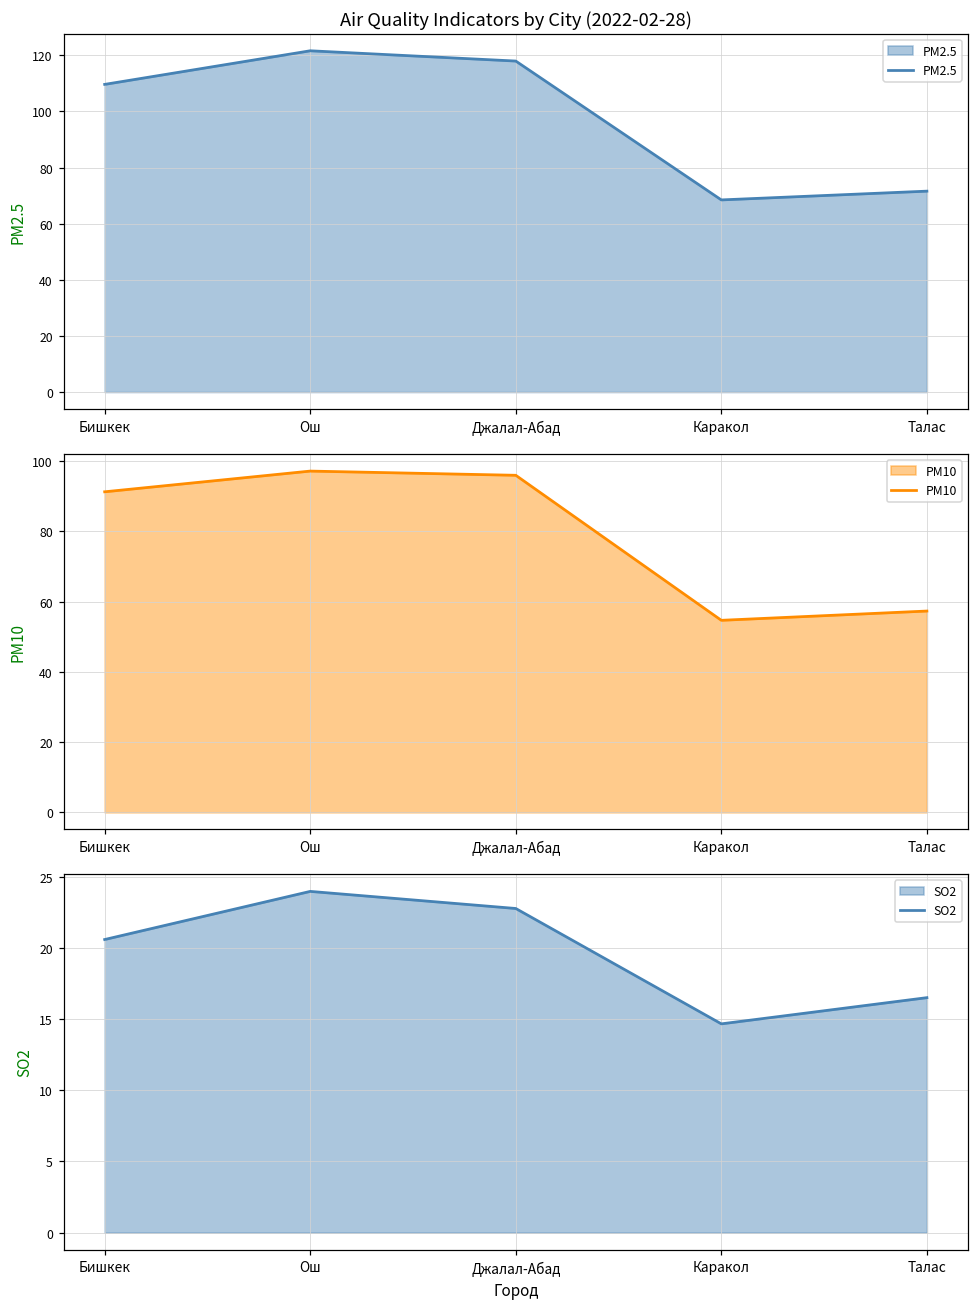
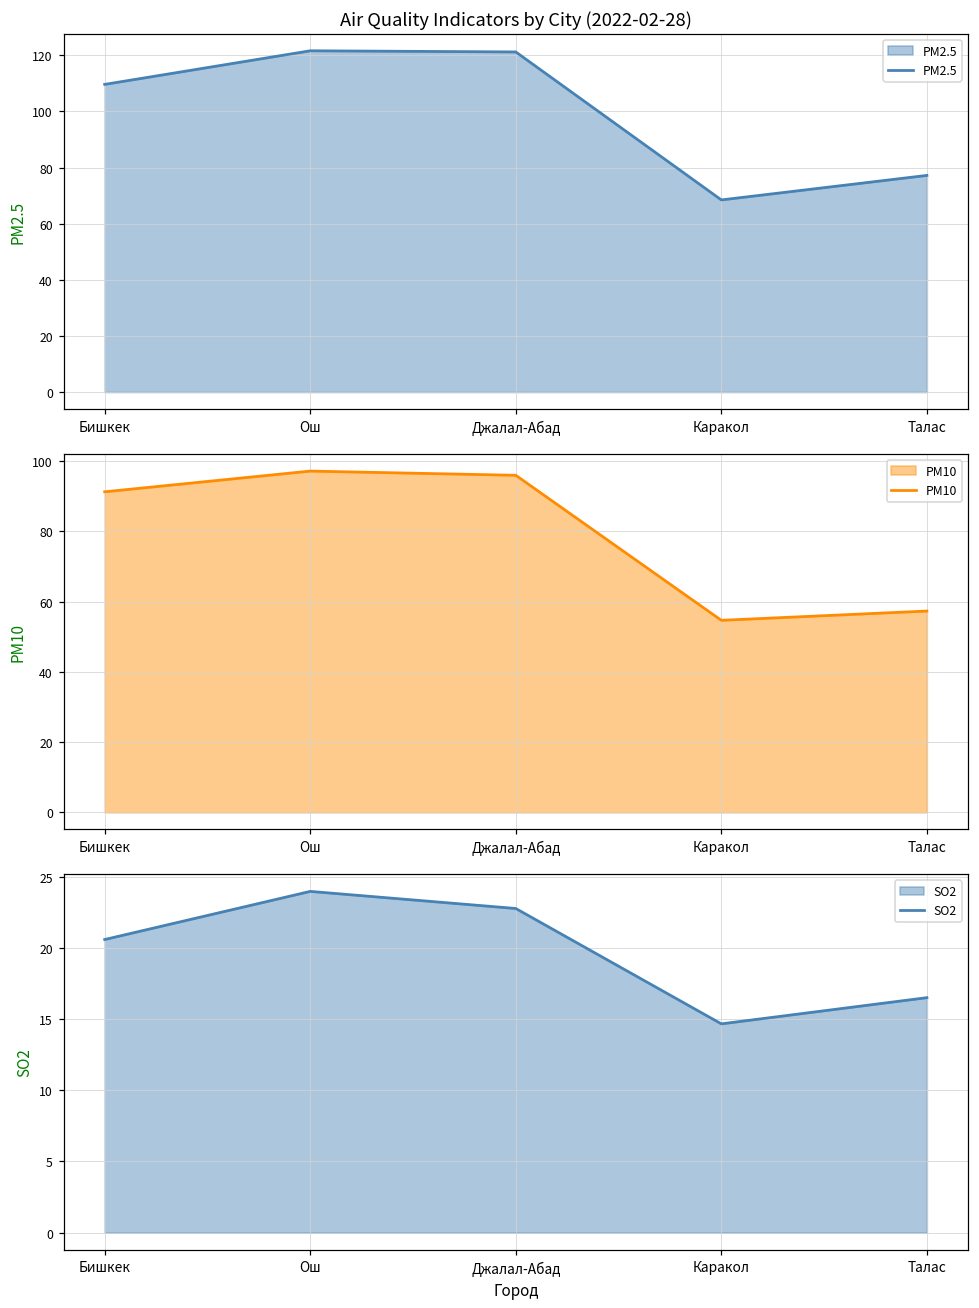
Air Quality Indicators by City (2022-02-28), Джалал-Абад: 118 -> 121
Air Quality Indicators by City (2022-02-28), Талас: 72 -> 77
